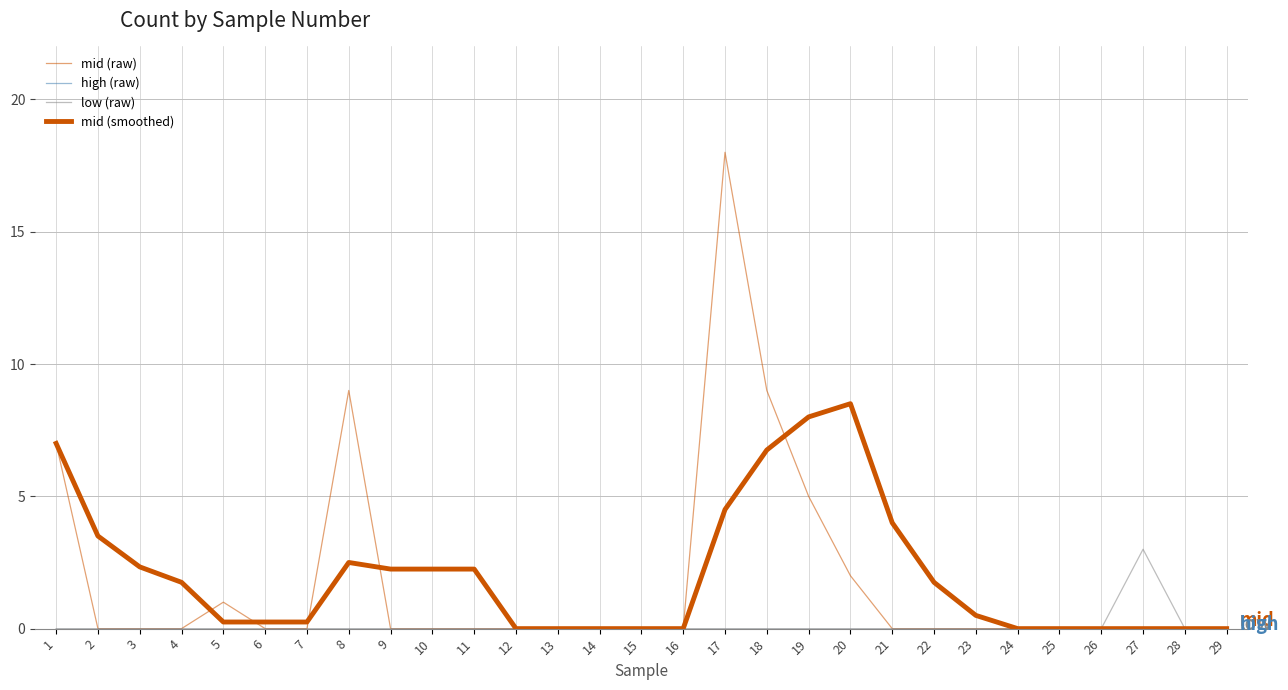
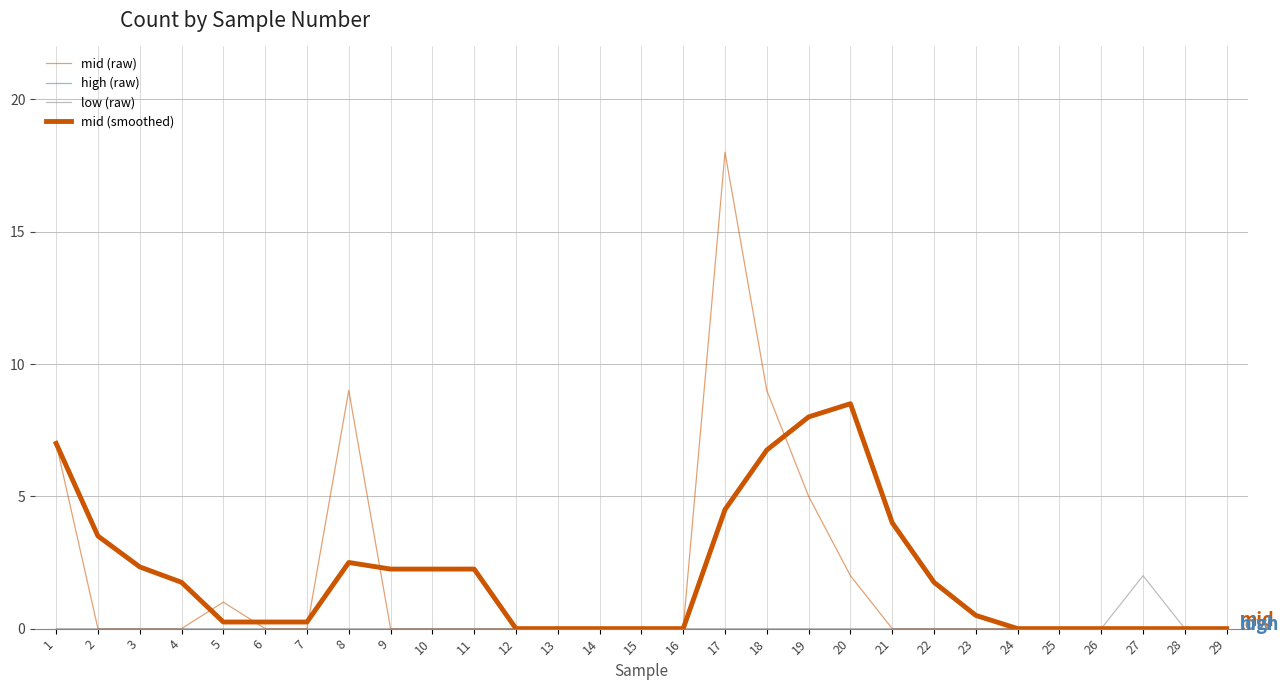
low (raw), 27: 3 -> 2
